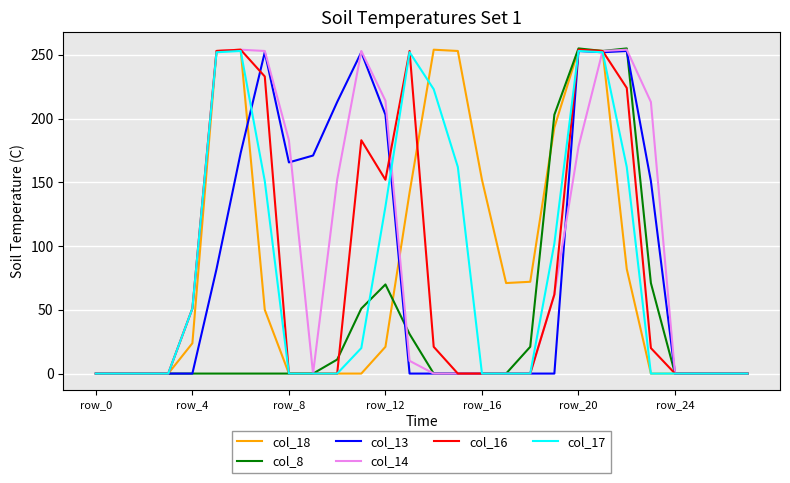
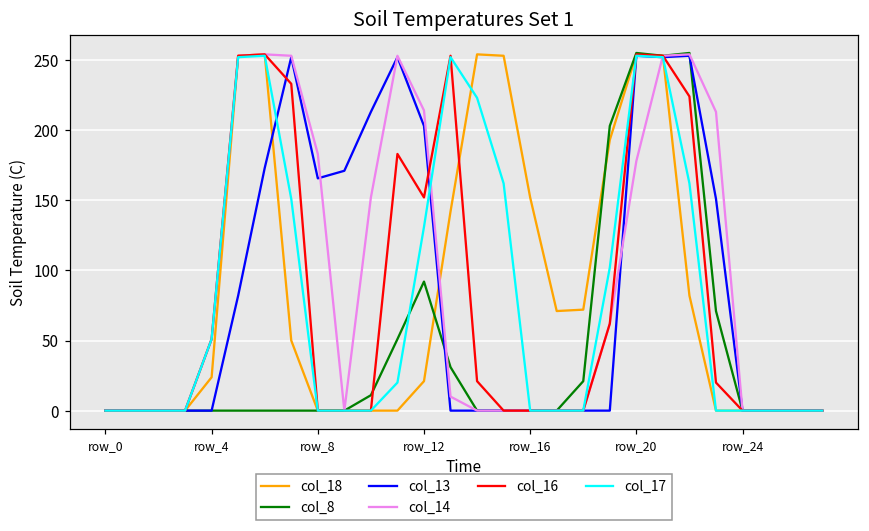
col_8, row_12: 70 -> 92
